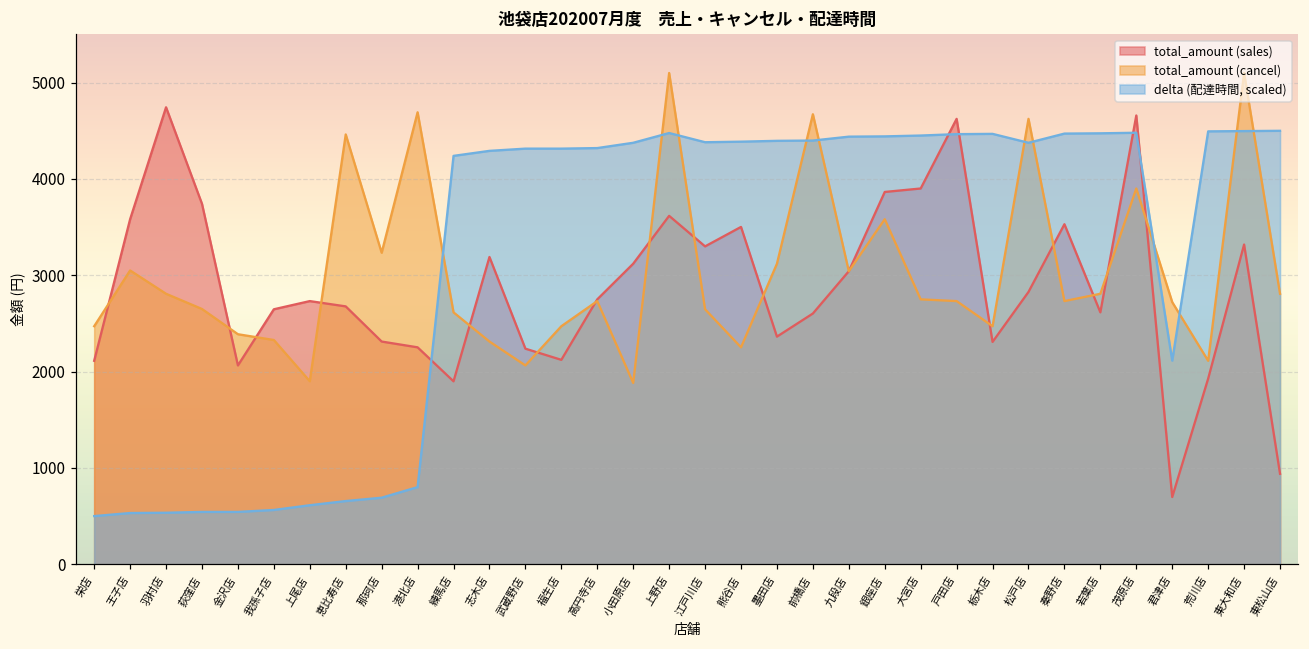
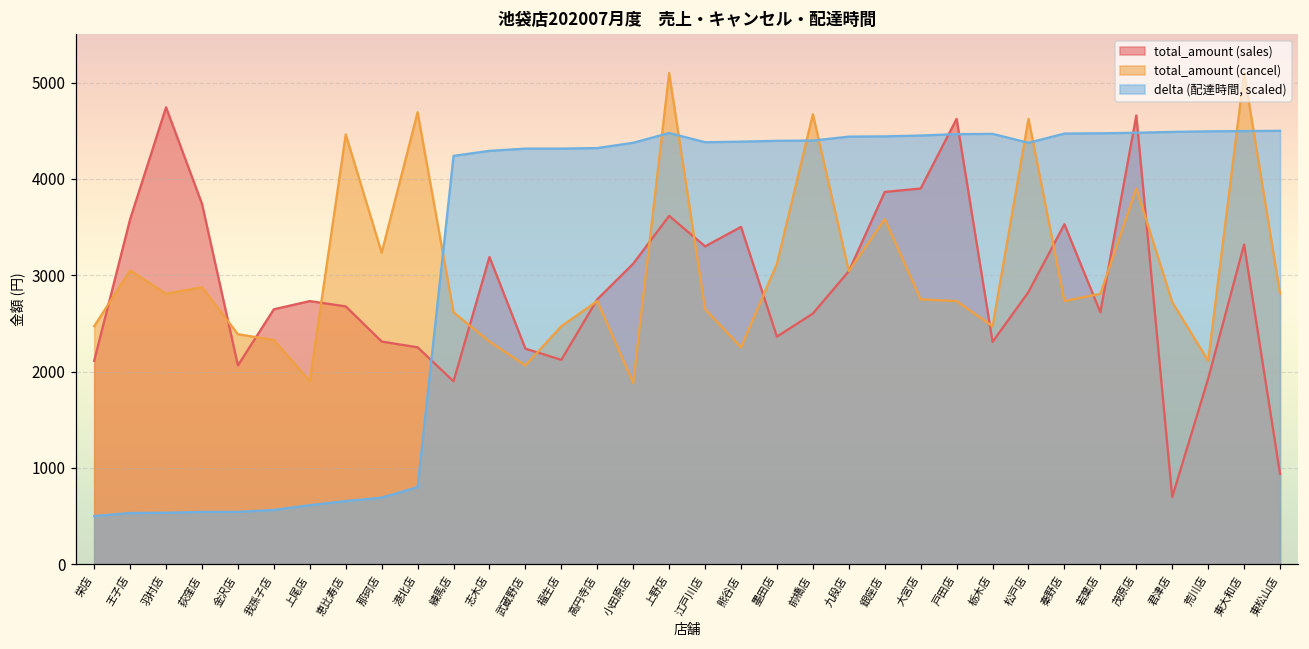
total_amount (cancel), 荻窪店: 2700 -> 2900
delta (配達時間, scaled), 君津店: 2100 -> 4500
